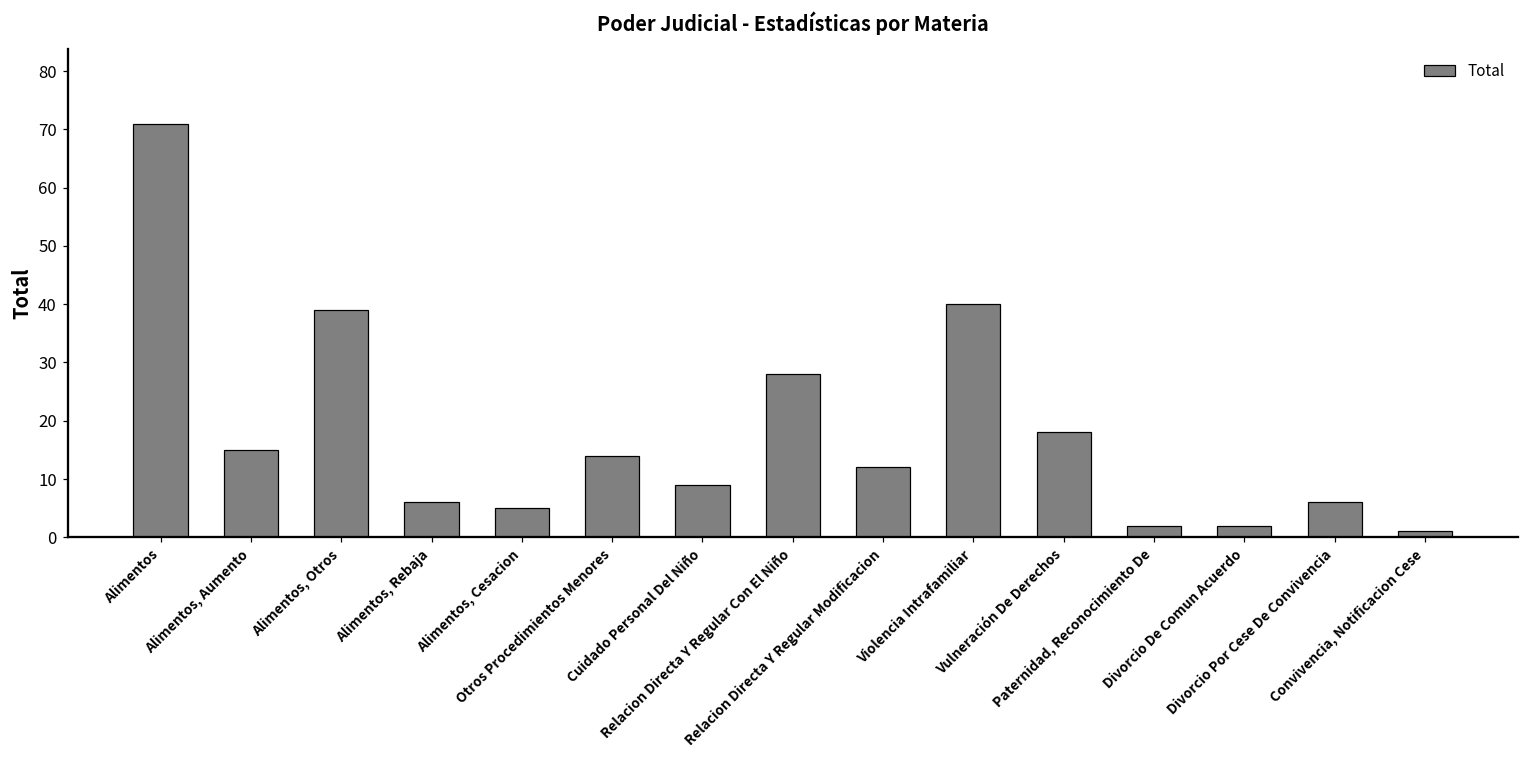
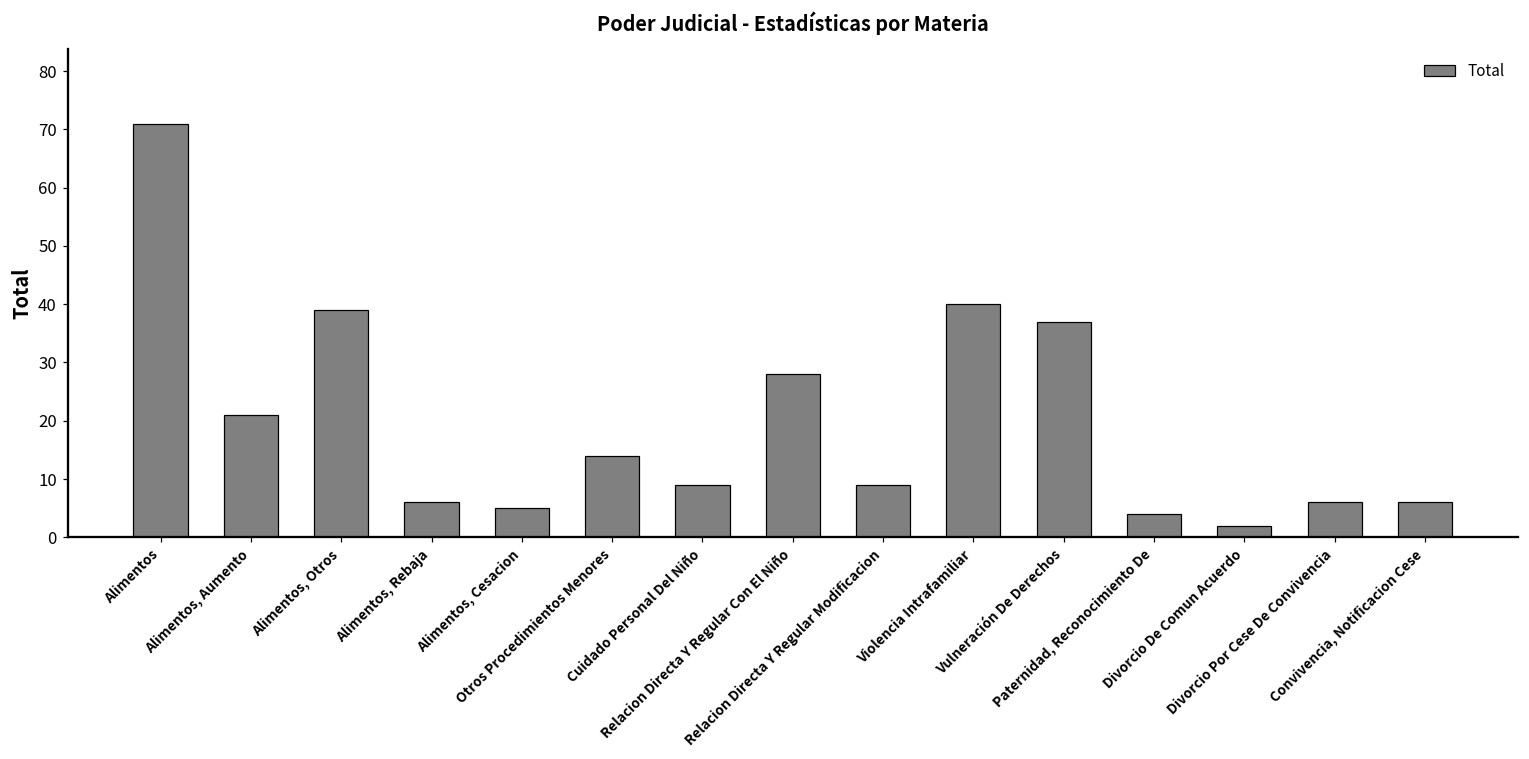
Alimentos, Aumento: 15 -> 21
Relacion Directa Y Regular Modificacion: 12 -> 9
Vulneración De Derechos: 18 -> 37
Paternidad, Reconocimiento De: 2 -> 4
Convivencia, Notificacion Cese: 1 -> 6
